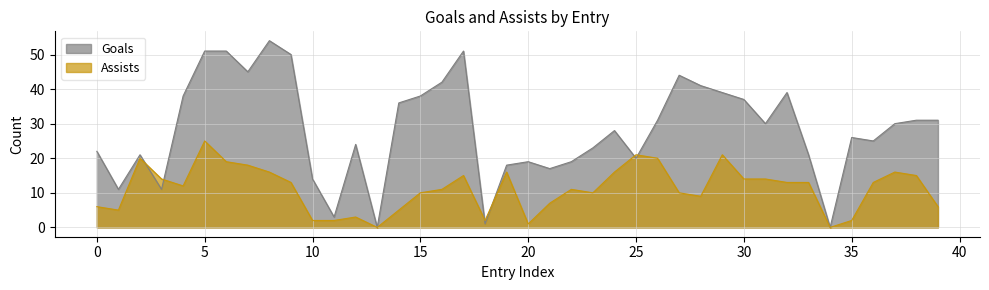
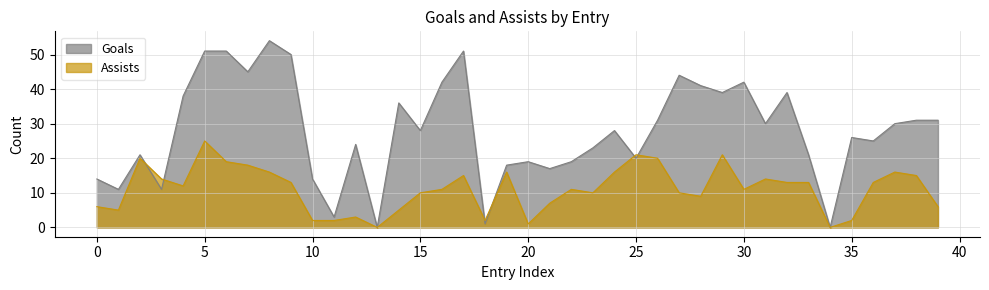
Goals, 0: 22 -> 14
Goals, 15: 38 -> 28
Goals, 30: 37 -> 42
Assists, 30: 14 -> 11
